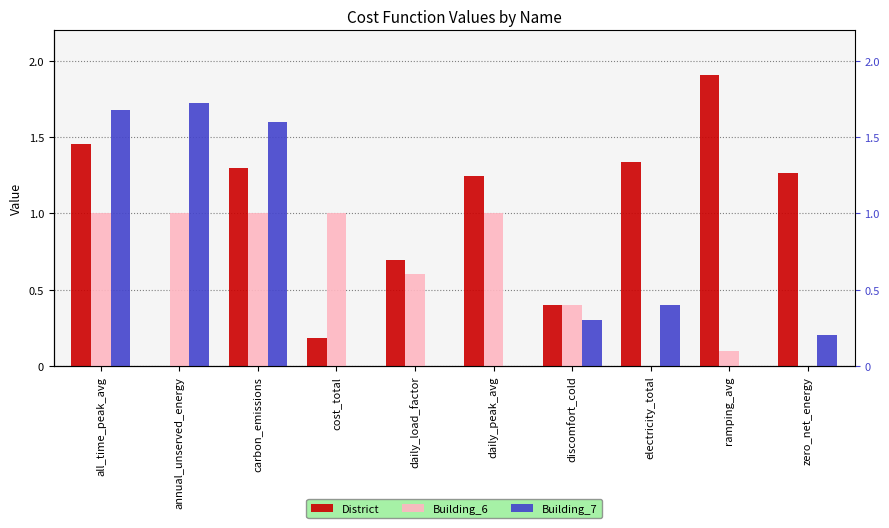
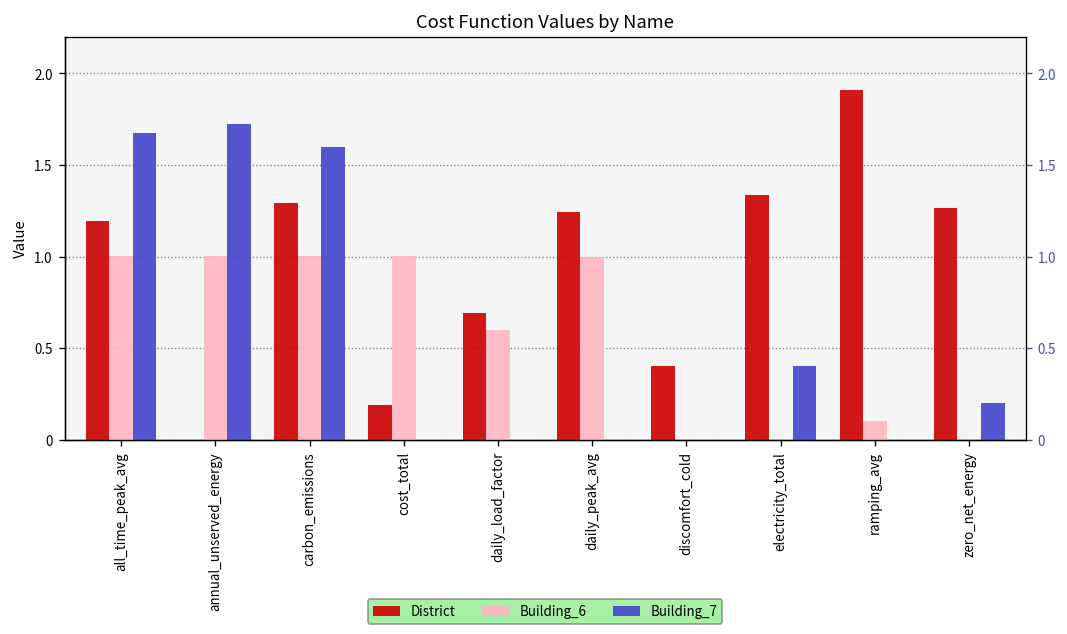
District, all_time_peak_avg: 1.46 -> 1.19
Building_6, discomfort_cold: 0.4 -> 0.0
Building_7, discomfort_cold: 0.3 -> 0.0
